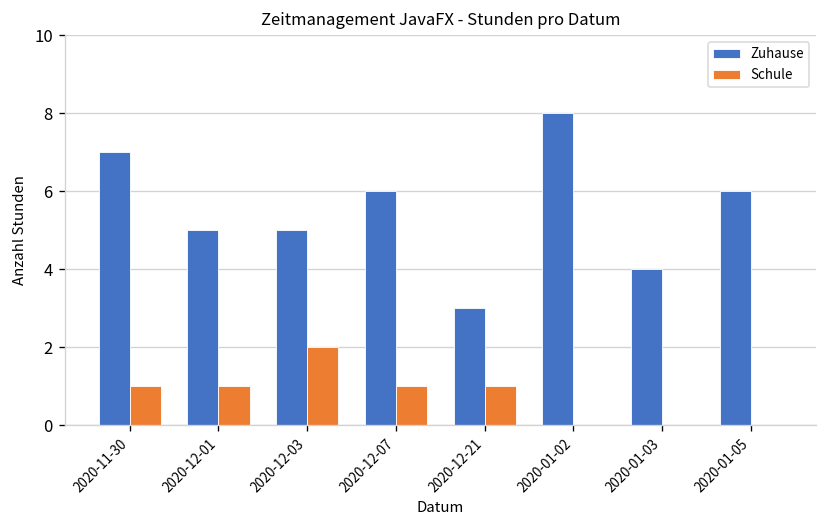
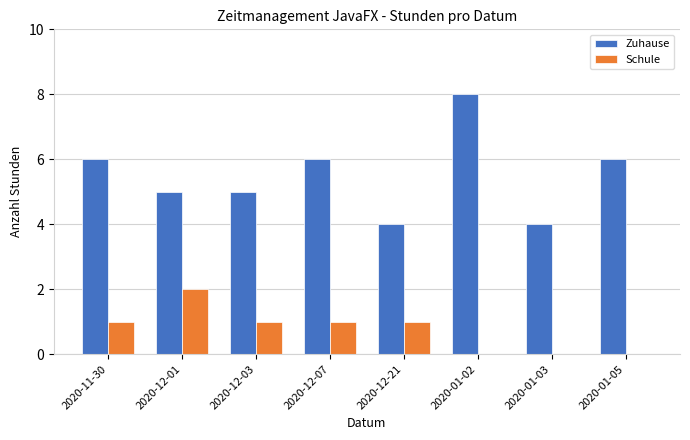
Zuhause, 2020-11-30: 7 -> 6
Schule, 2020-12-01: 1 -> 2
Schule, 2020-12-03: 2 -> 1
Zuhause, 2020-12-21: 3 -> 4
